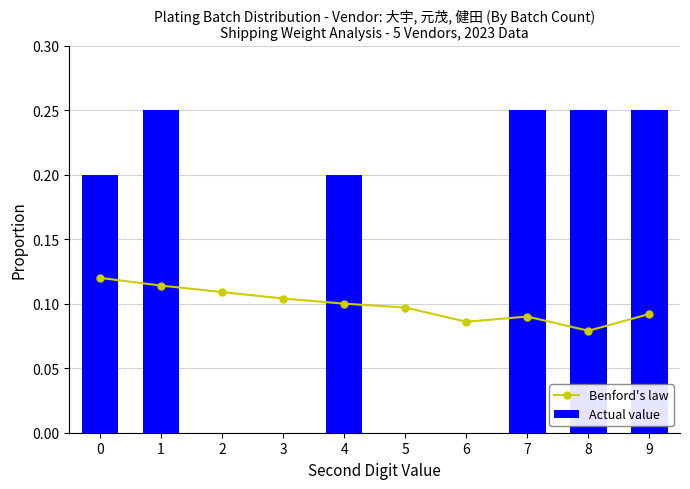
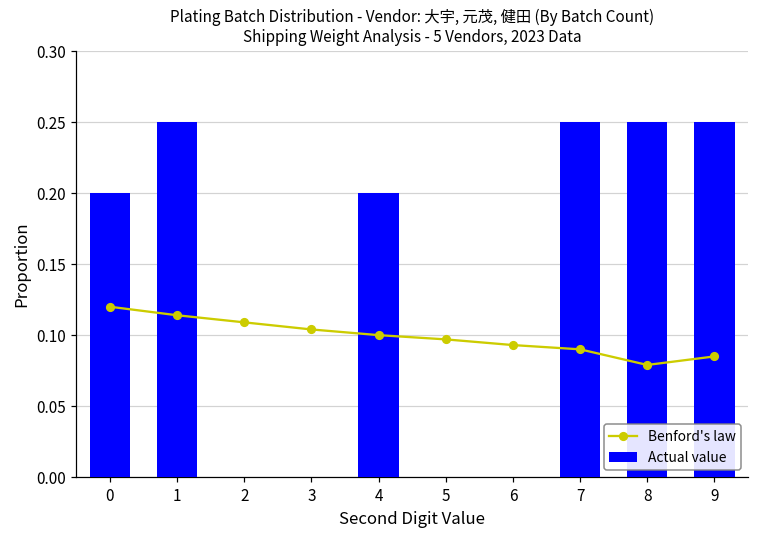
Benford's law, 6: 0.086 -> 0.093
Benford's law, 9: 0.092 -> 0.085
